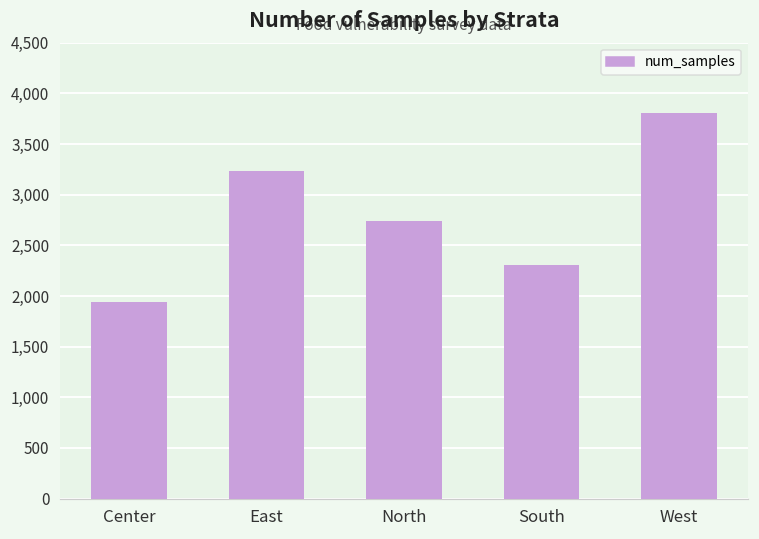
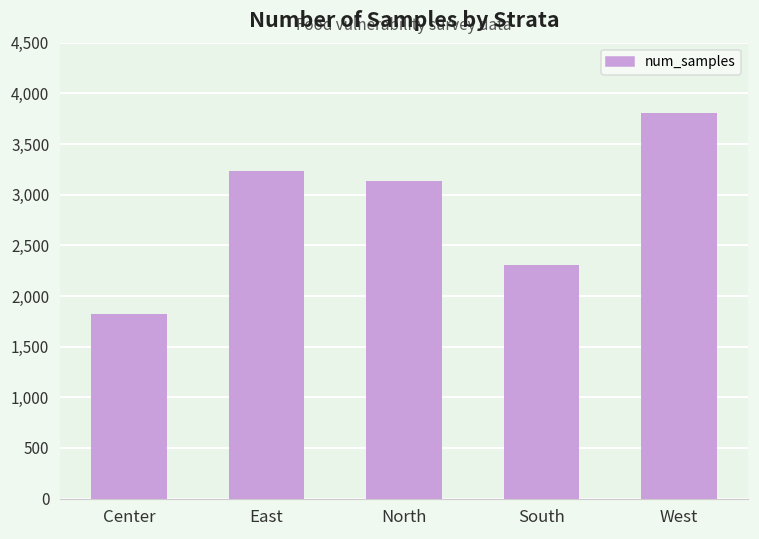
Center: 1,900 -> 1,800
North: 2,700 -> 3,100
